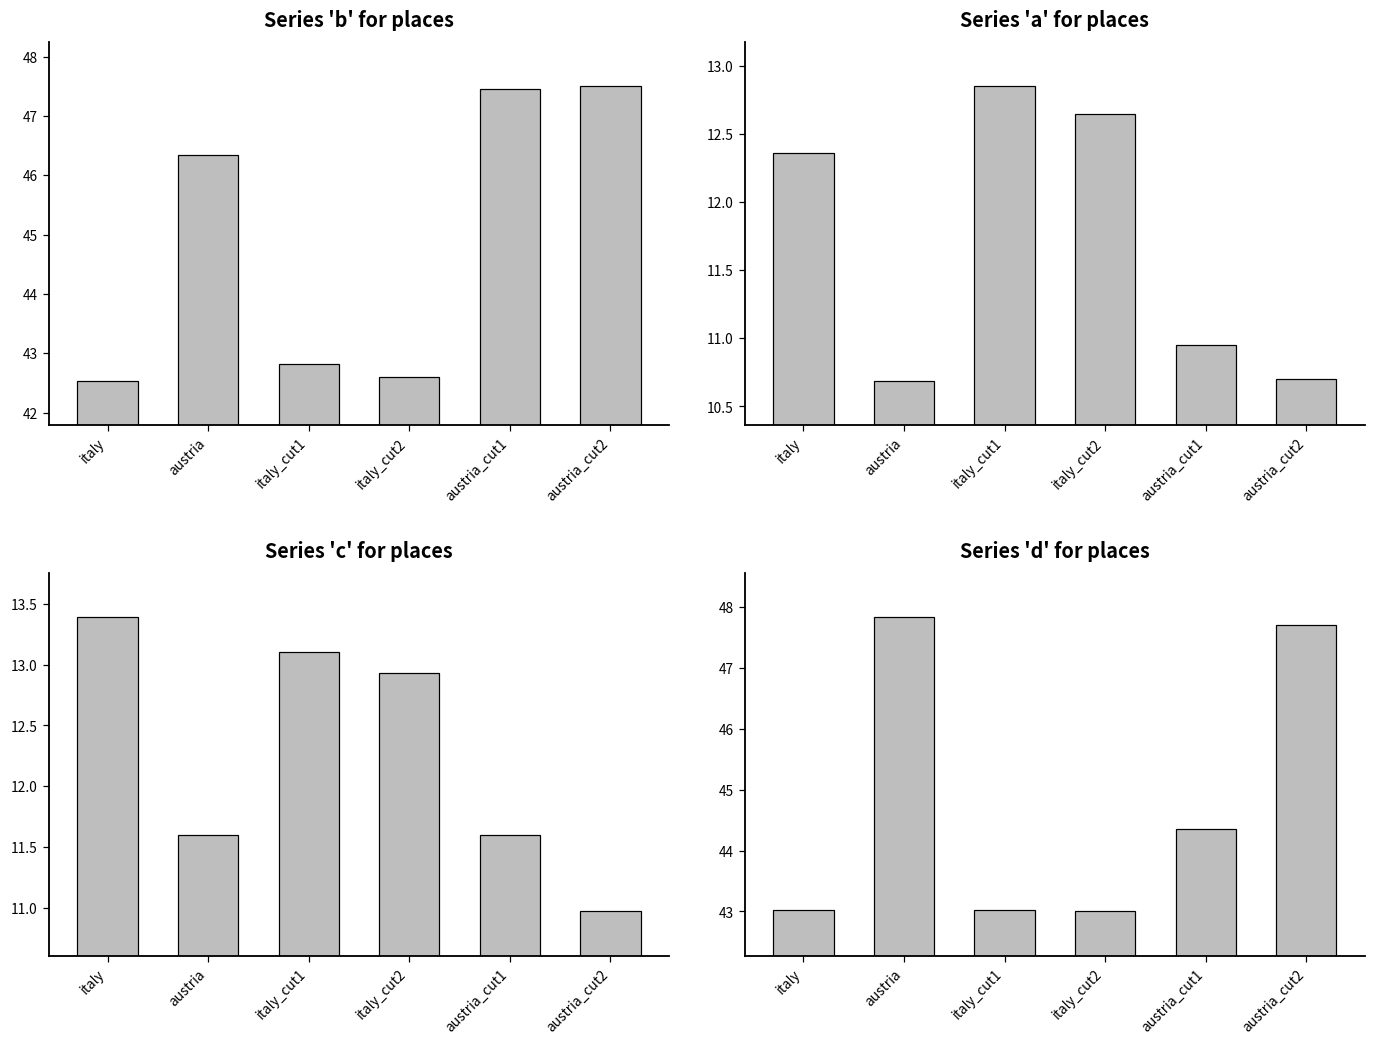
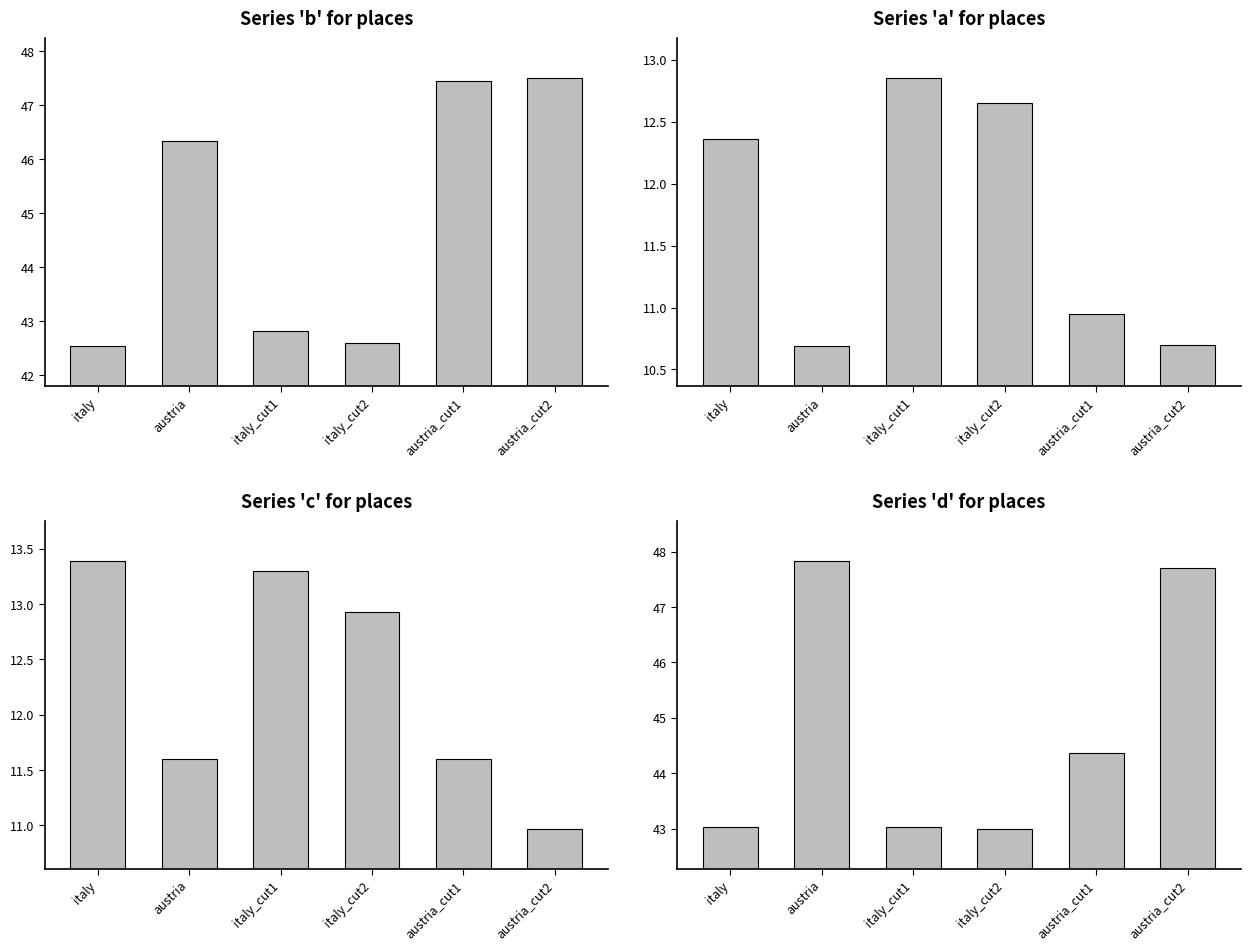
Series 'c' for places, italy_cut1: 13.1 -> 13.3
